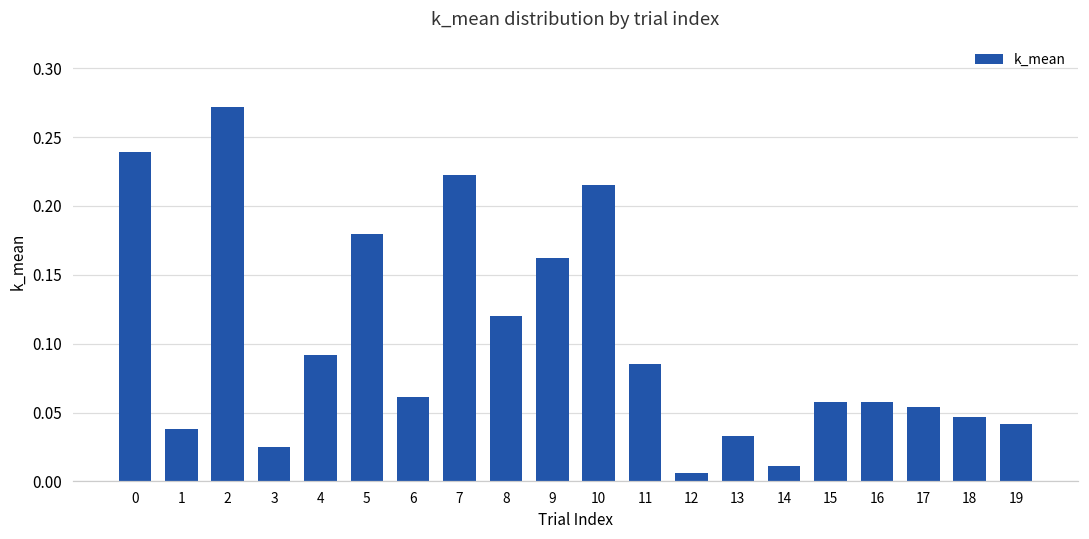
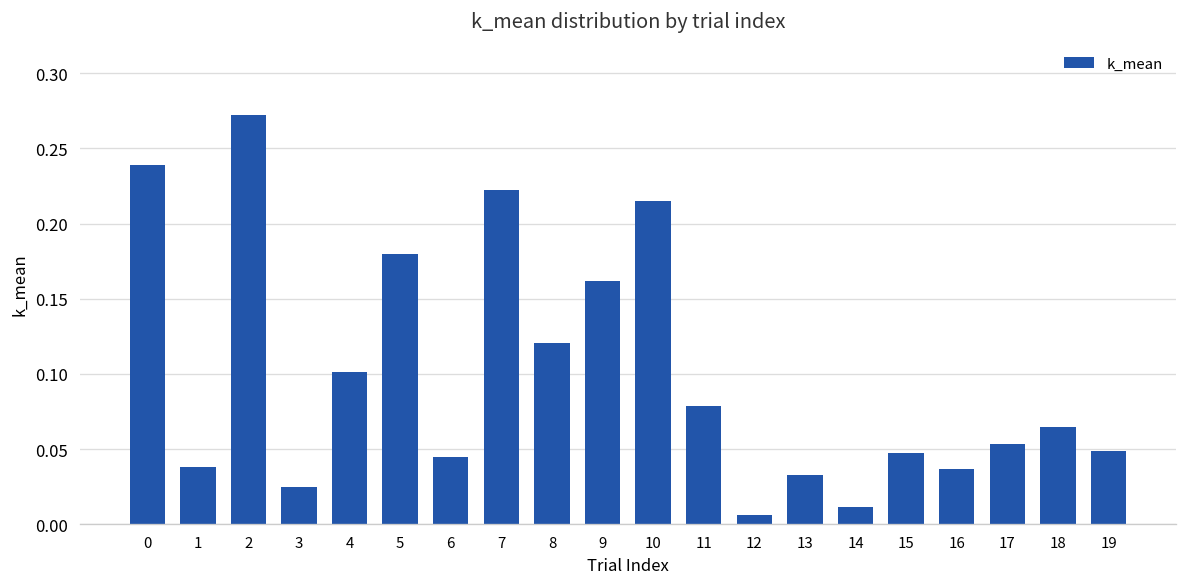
4: 0.092 -> 0.102
6: 0.062 -> 0.045
11: 0.085 -> 0.079
15: 0.058 -> 0.048
16: 0.058 -> 0.037
18: 0.047 -> 0.065
19: 0.042 -> 0.049
